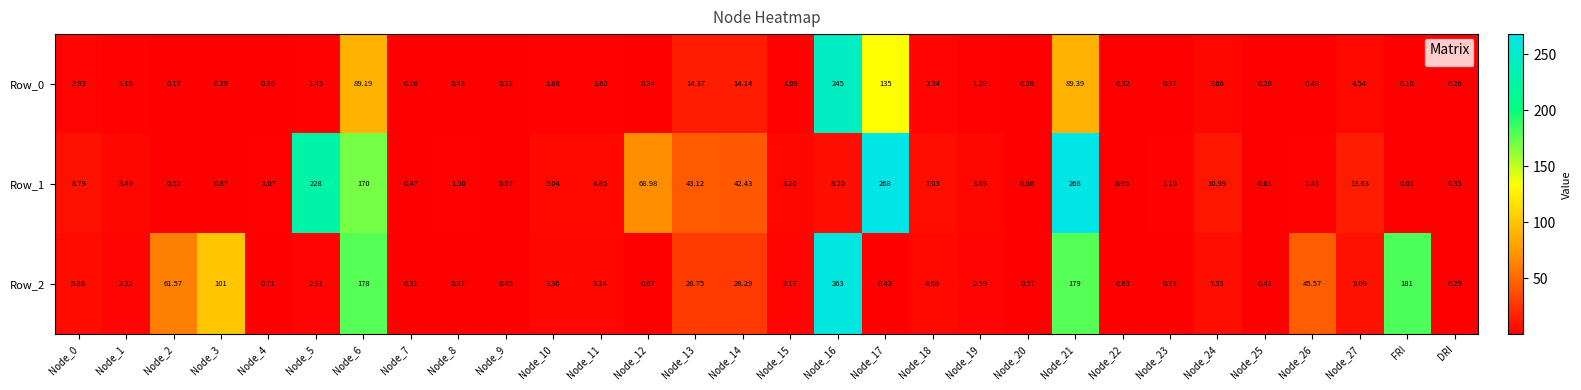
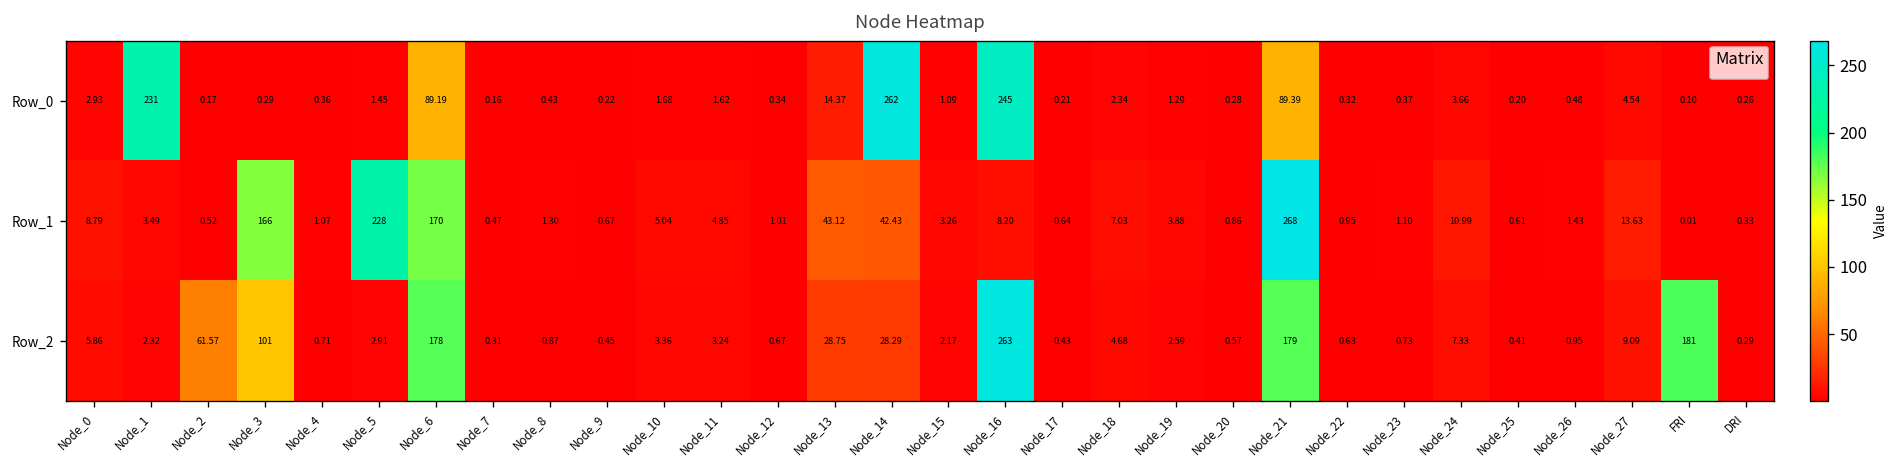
Row_0, Node_1: 1.16 -> 231
Row_0, Node_14: 14.14 -> 262
Row_0, Node_17: 135 -> 0.21
Row_1, Node_3: 0.87 -> 166
Row_1, Node_12: 68.98 -> 1.01
Row_1, Node_17: 268 -> 0.64
Row_2, Node_26: 45.57 -> 0.95
